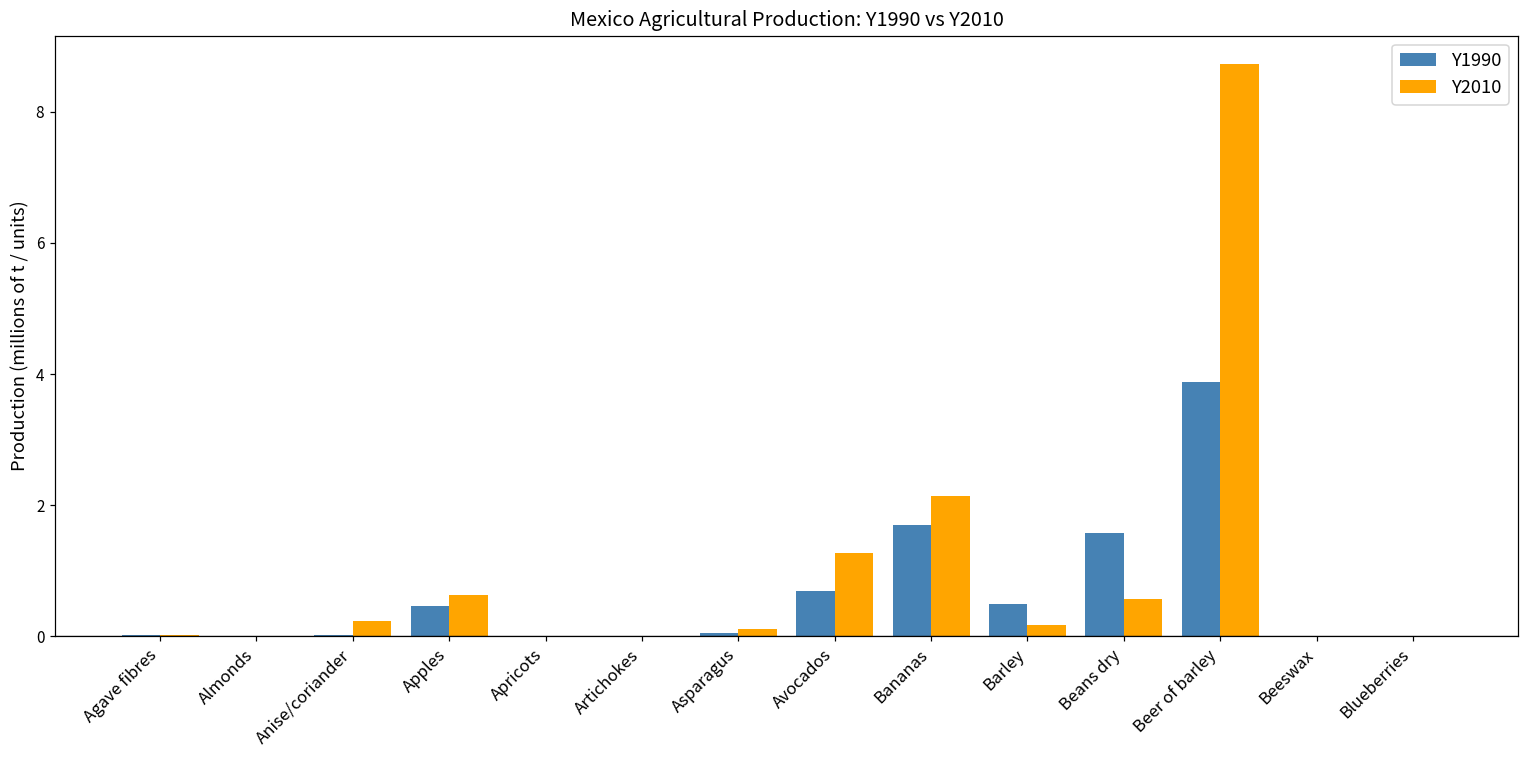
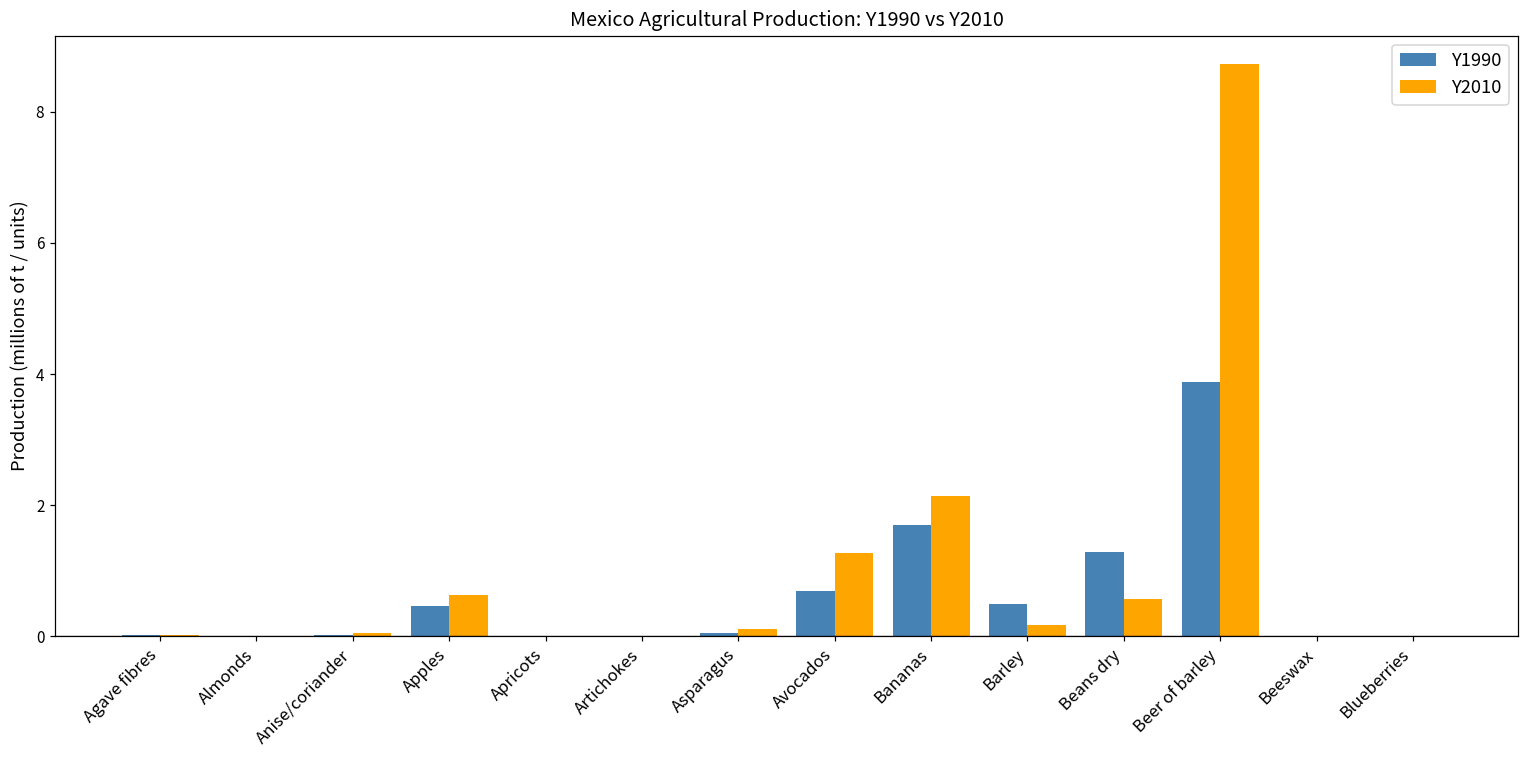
Y2010, Anise/coriander: 0.2 -> 0.1
Y1990, Beans dry: 1.6 -> 1.3
